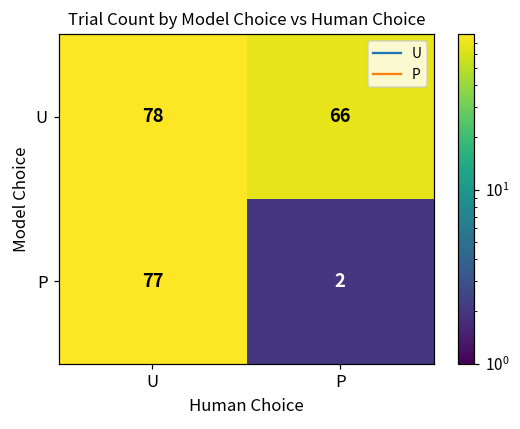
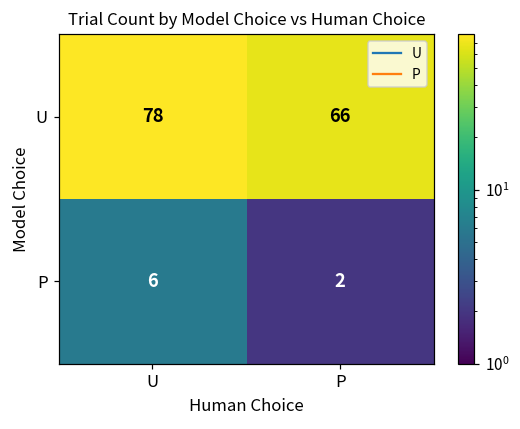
P, U: 77 -> 6
